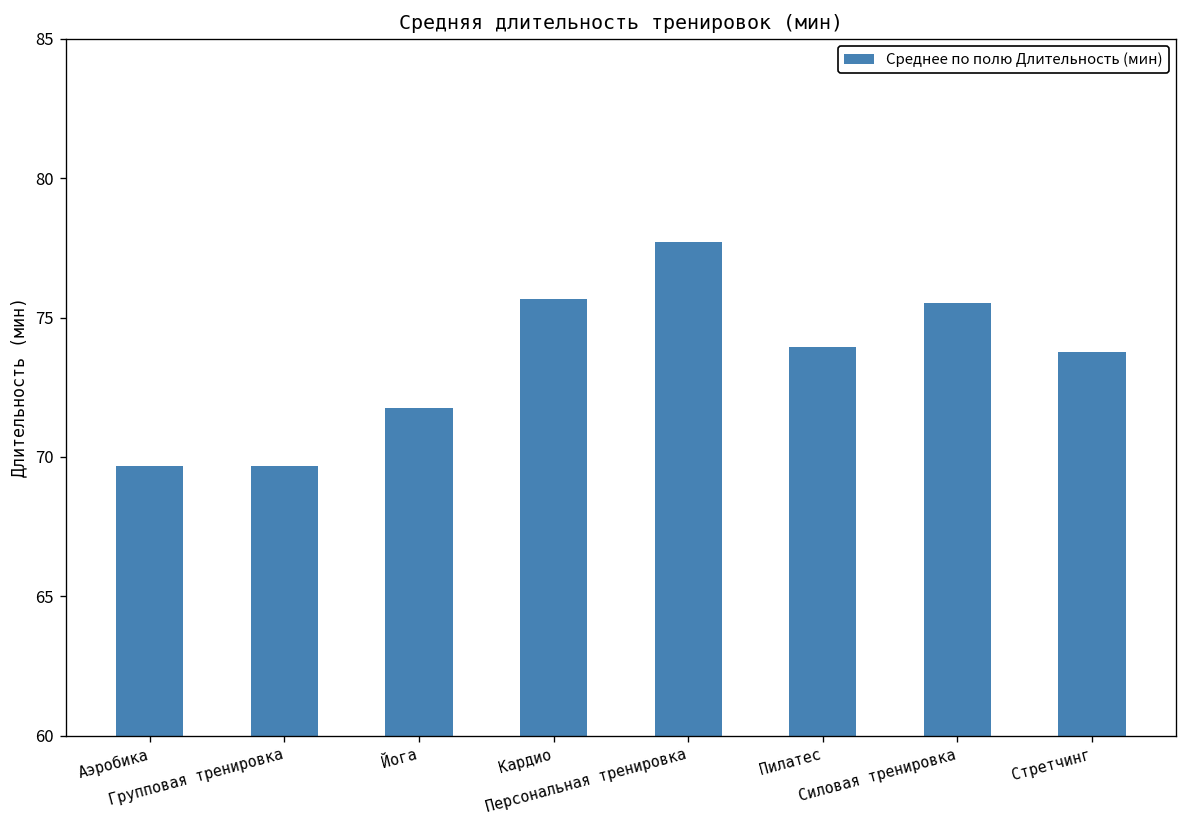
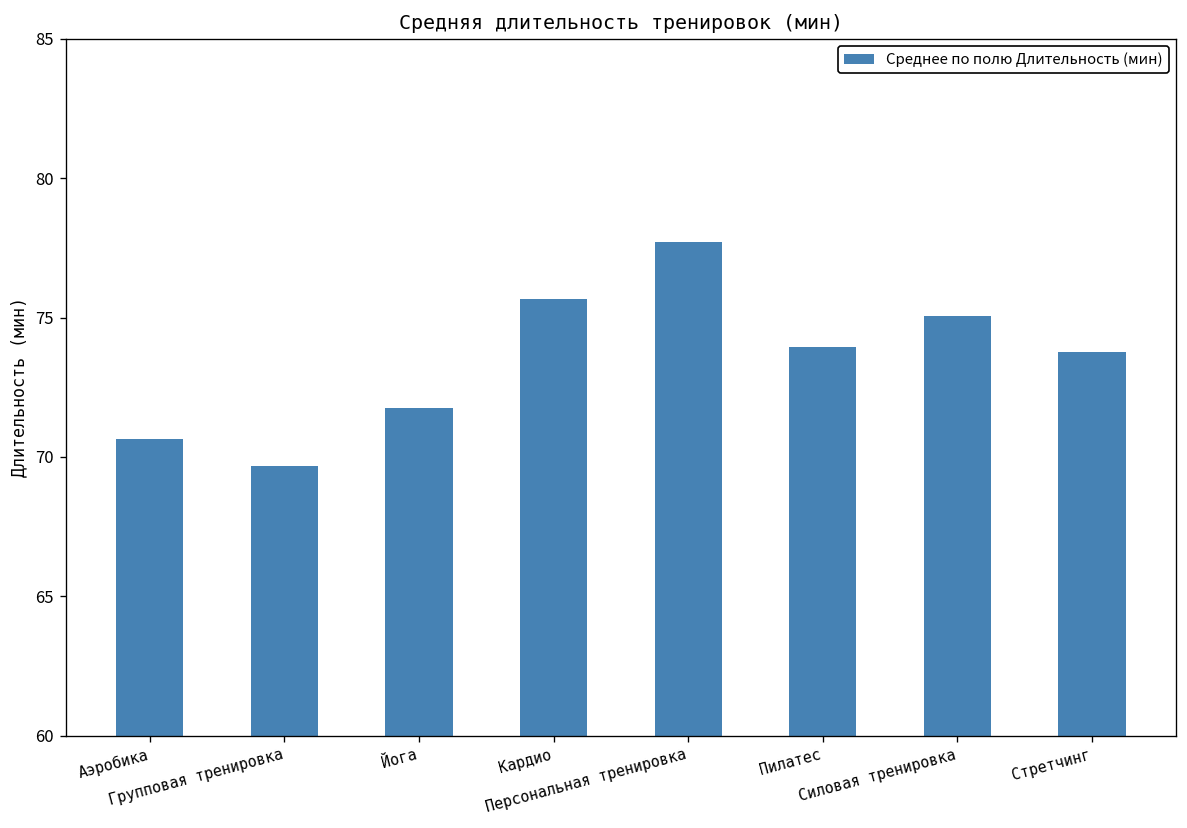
Аэробика: 69.7 -> 70.6
Силовая тренировка: 75.5 -> 75.0
